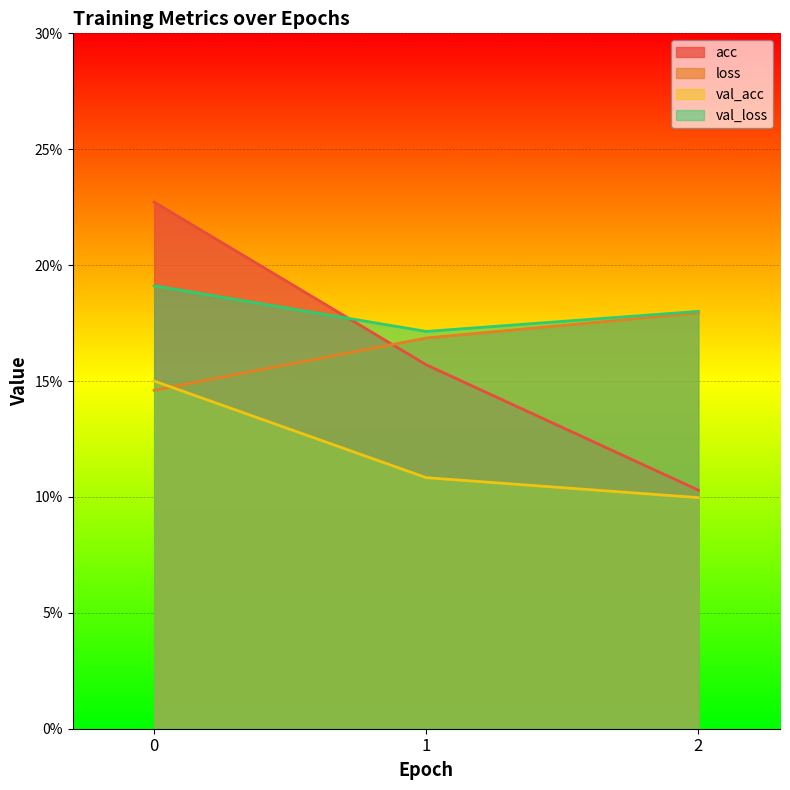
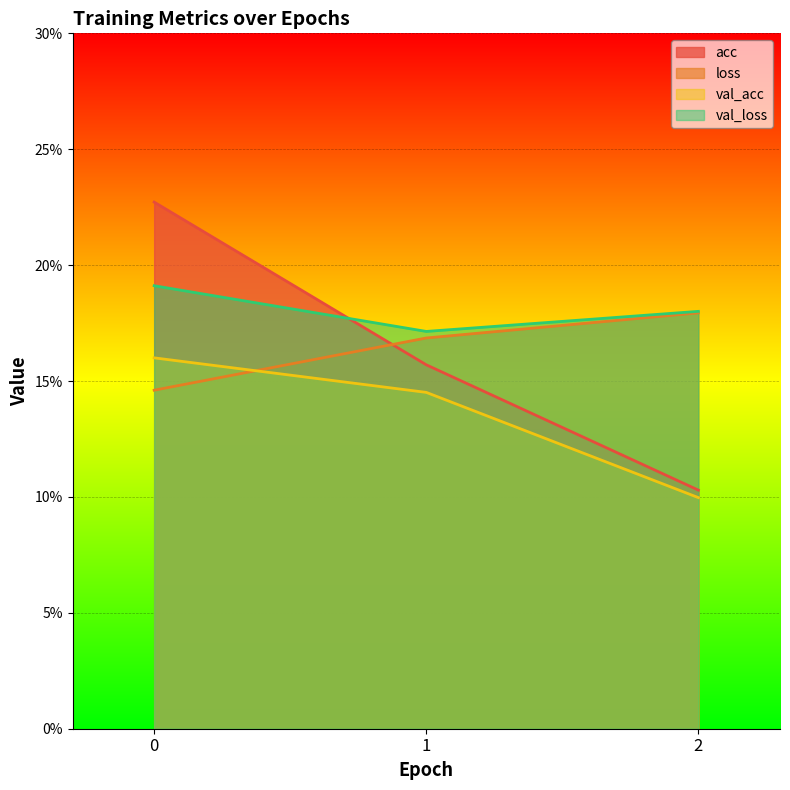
val_acc, 0: 15.0% -> 16.0%
val_acc, 1: 10.8% -> 14.5%
